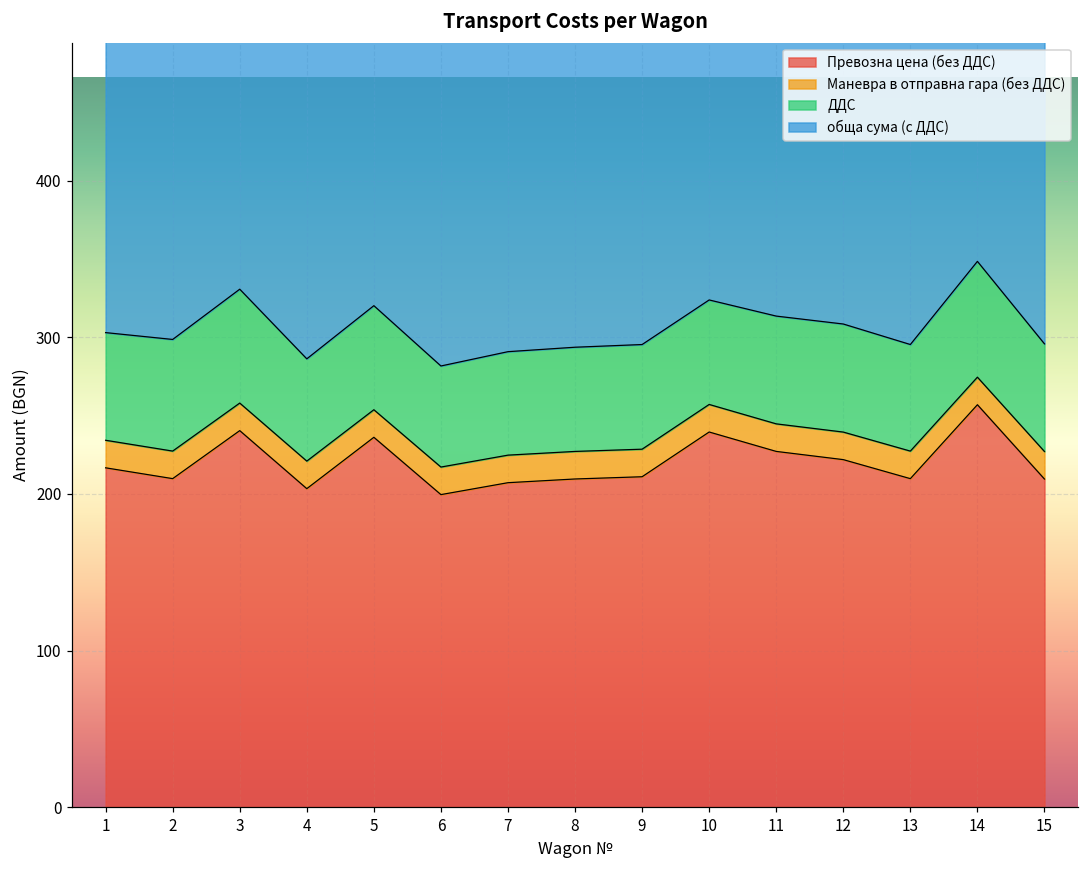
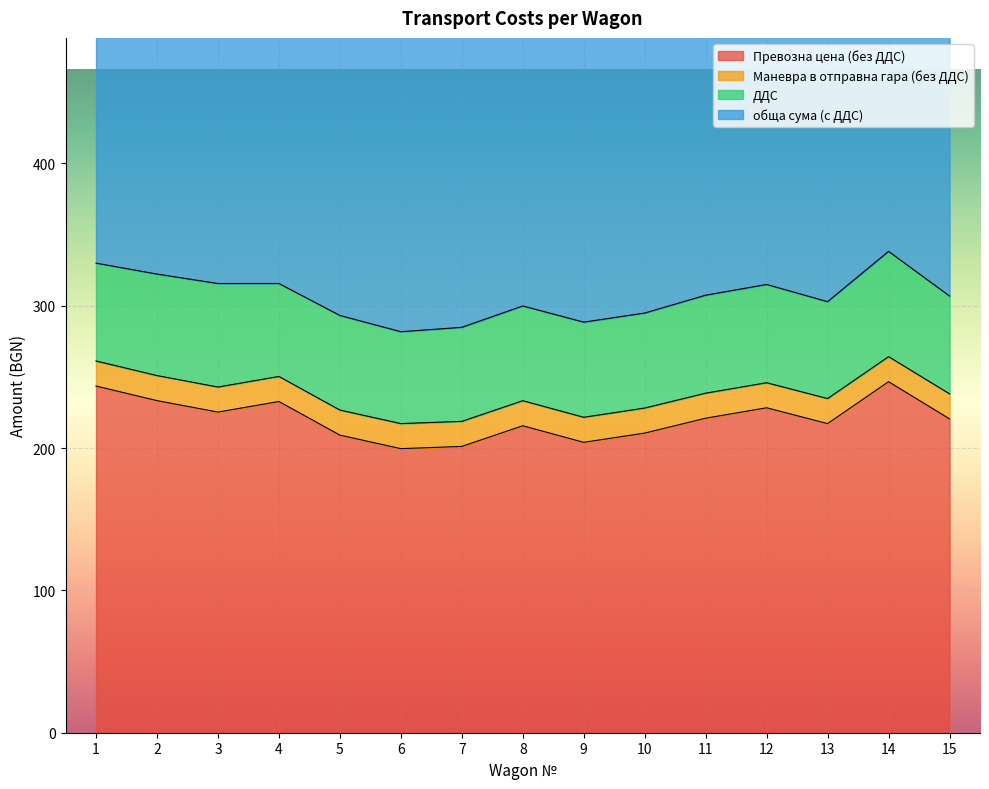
Превозна цена (без ДДС), 1: 217 -> 244
Превозна цена (без ДДС), 2: 210 -> 233
Превозна цена (без ДДС), 3: 240 -> 225
Превозна цена (без ДДС), 4: 203 -> 233
Превозна цена (без ДДС), 5: 236 -> 209
Превозна цена (без ДДС), 7: 207 -> 201
Превозна цена (без ДДС), 8: 210 -> 216
Превозна цена (без ДДС), 9: 211 -> 204
Превозна цена (без ДДС), 10: 240 -> 211
Превозна цена (без ДДС), 11: 227 -> 221
Превозна цена (без ДДС), 12: 222 -> 228
Превозна цена (без ДДС), 13: 210 -> 217
Превозна цена (без ДДС), 14: 257 -> 247
Превозна цена (без ДДС), 15: 210 -> 221
